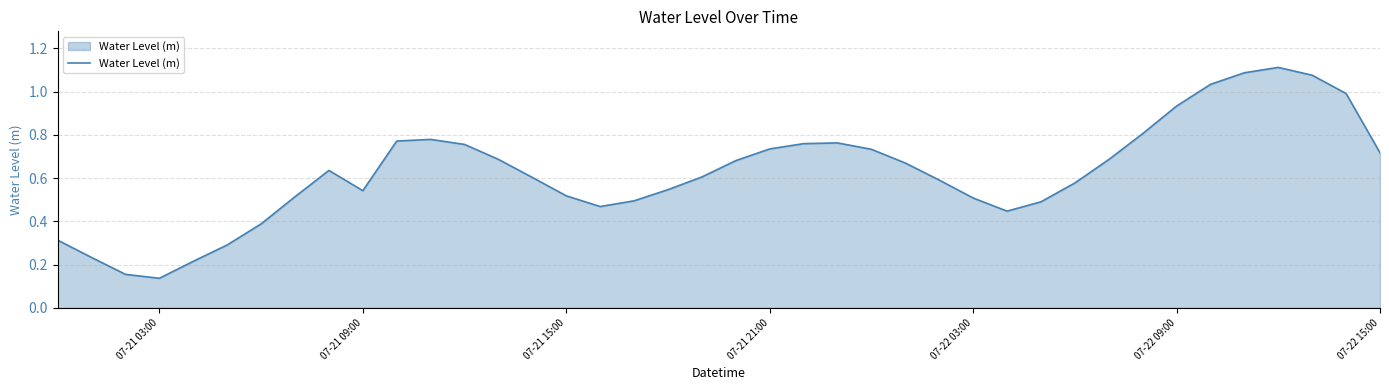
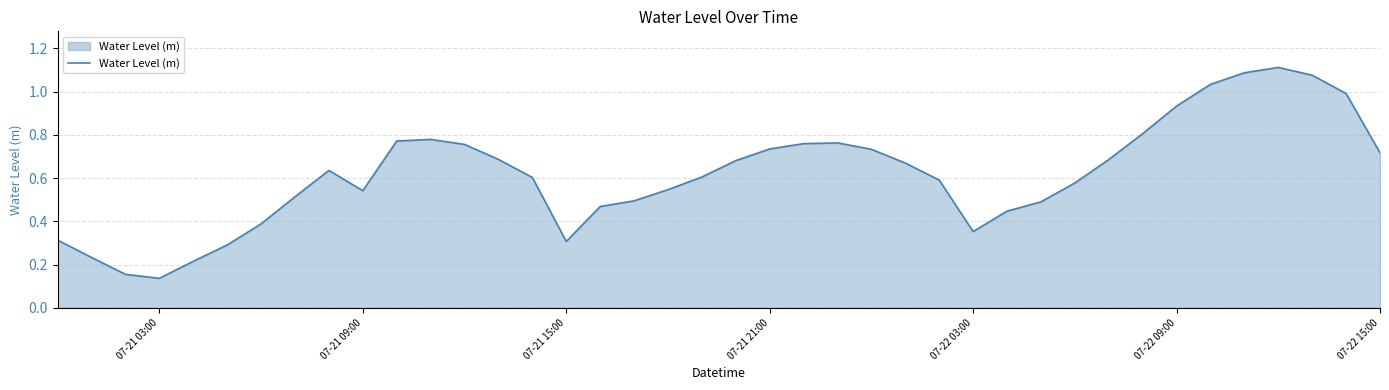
07-21 15:00: 0.52 -> 0.31
07-22 03:00: 0.51 -> 0.35
